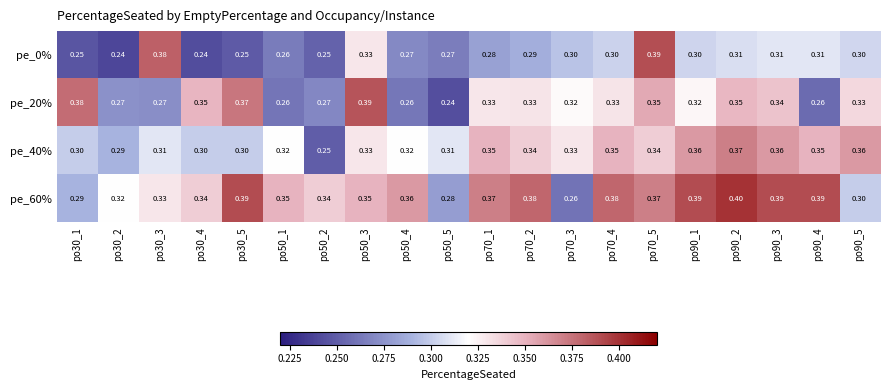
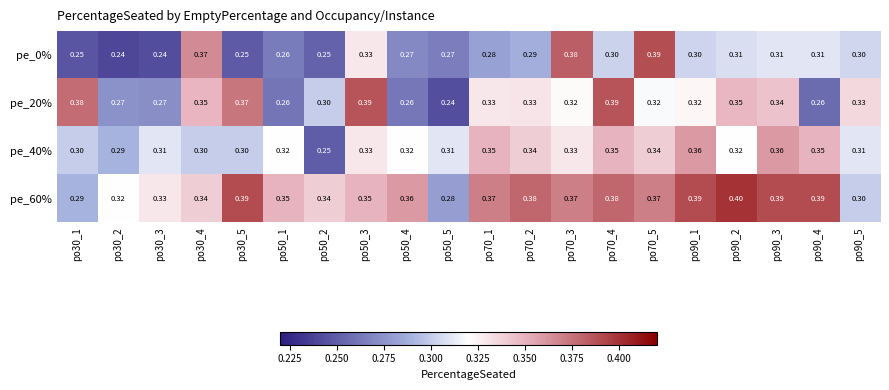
pe_0%, po30_3: 0.38 -> 0.24
pe_0%, po30_4: 0.24 -> 0.37
pe_0%, po70_3: 0.30 -> 0.38
pe_20%, po50_2: 0.27 -> 0.30
pe_20%, po70_4: 0.33 -> 0.39
pe_20%, po70_5: 0.35 -> 0.32
pe_40%, po90_2: 0.37 -> 0.32
pe_40%, po90_5: 0.36 -> 0.31
pe_60%, po70_3: 0.26 -> 0.37
